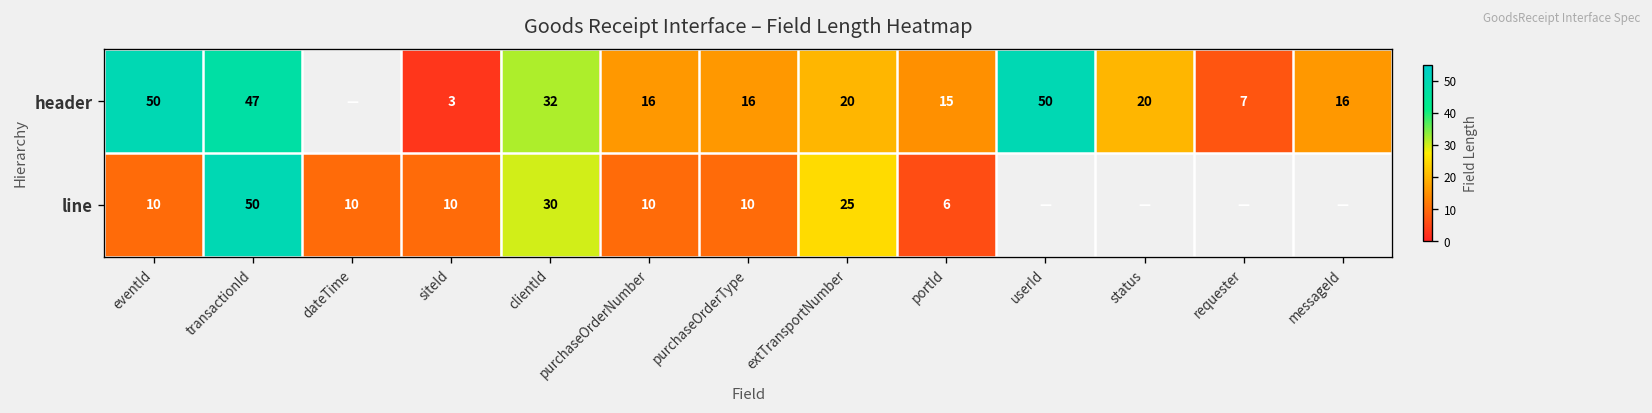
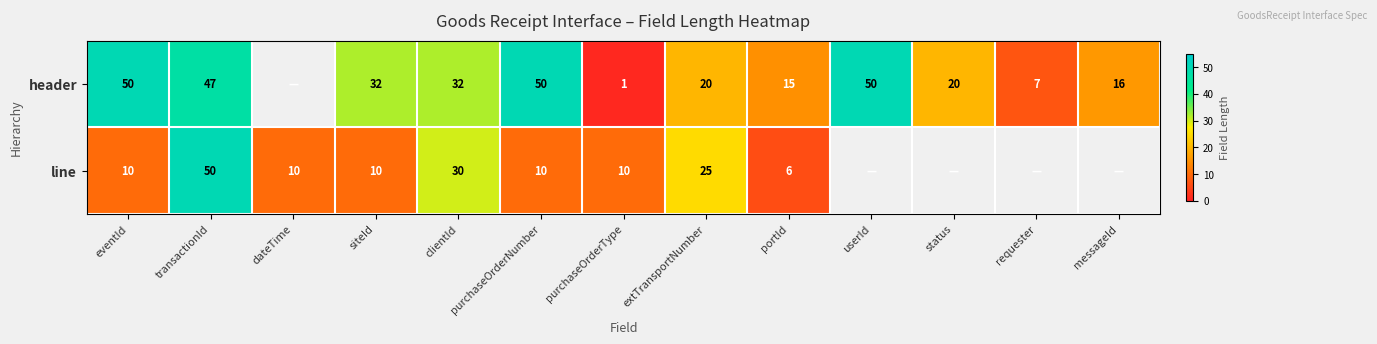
header, siteId: 3 -> 32
header, purchaseOrderNumber: 16 -> 50
header, purchaseOrderType: 16 -> 1
